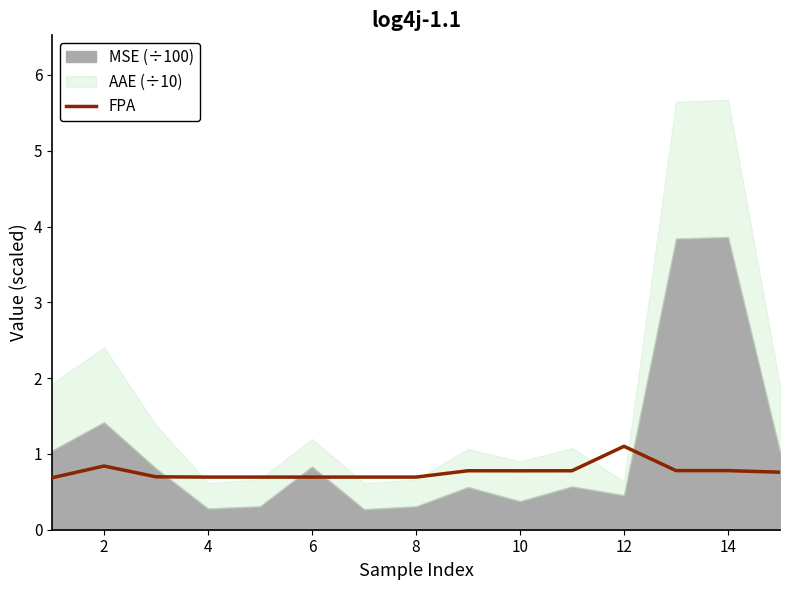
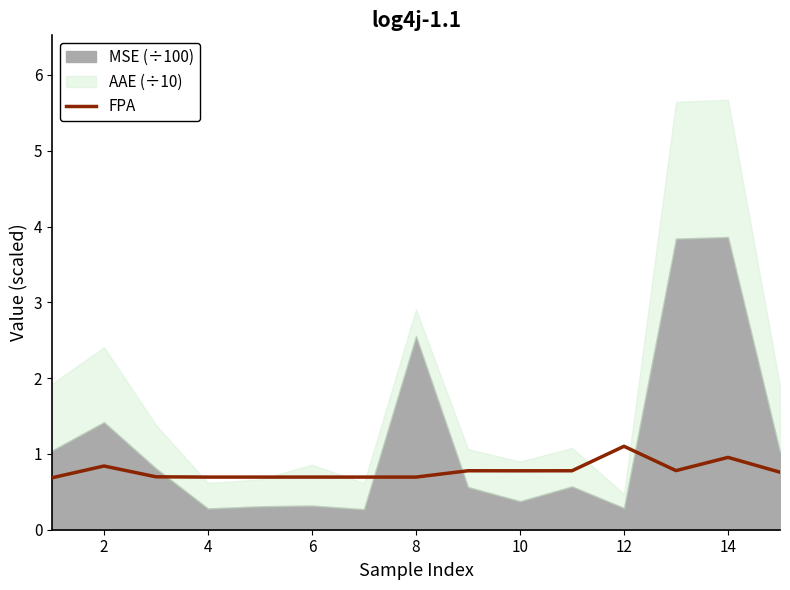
MSE (÷100), 6: 0.8 -> 0.3
AAE (÷10), 6: 0.4 -> 0.5
MSE (÷100), 8: 0.3 -> 2.6
MSE (÷100), 12: 0.5 -> 0.3
FPA, 14: 0.8 -> 1.0
